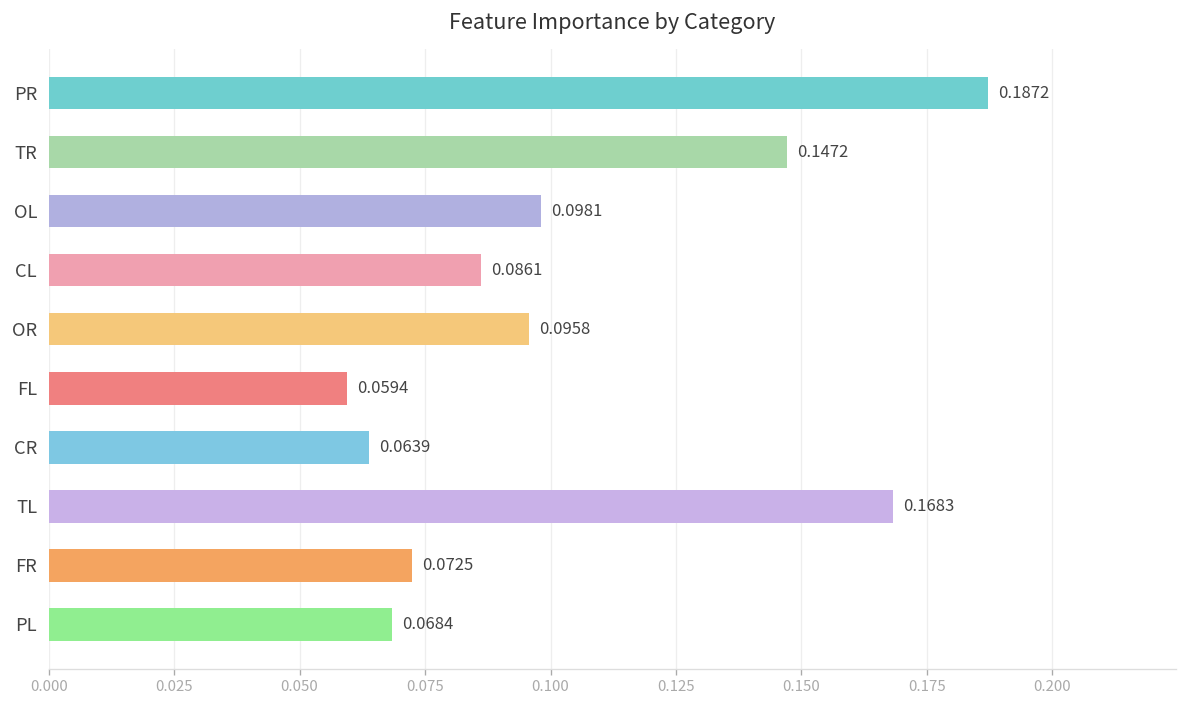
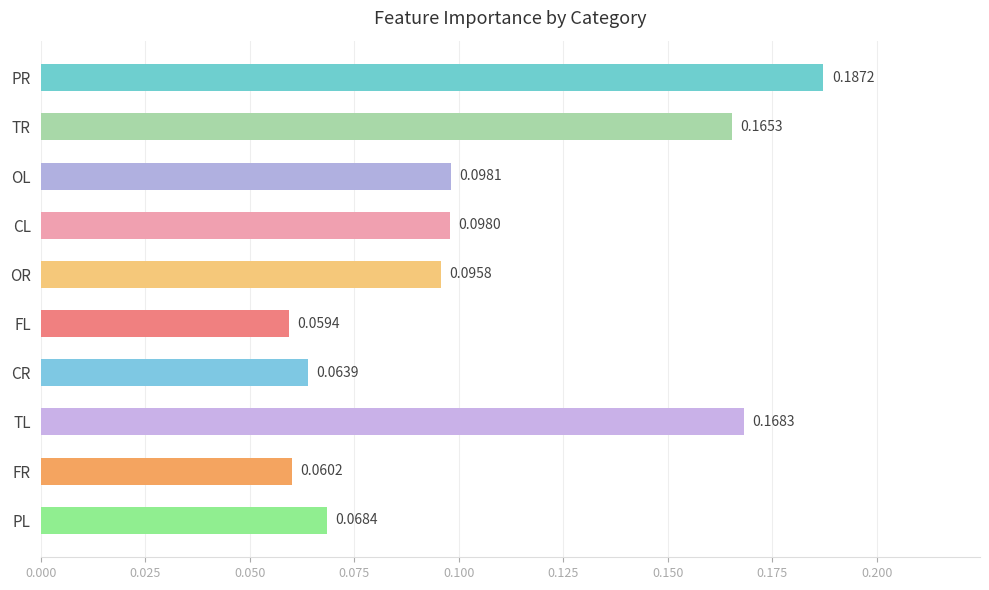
TR: 0.1472 -> 0.1653
CL: 0.0861 -> 0.0980
FR: 0.0725 -> 0.0602
